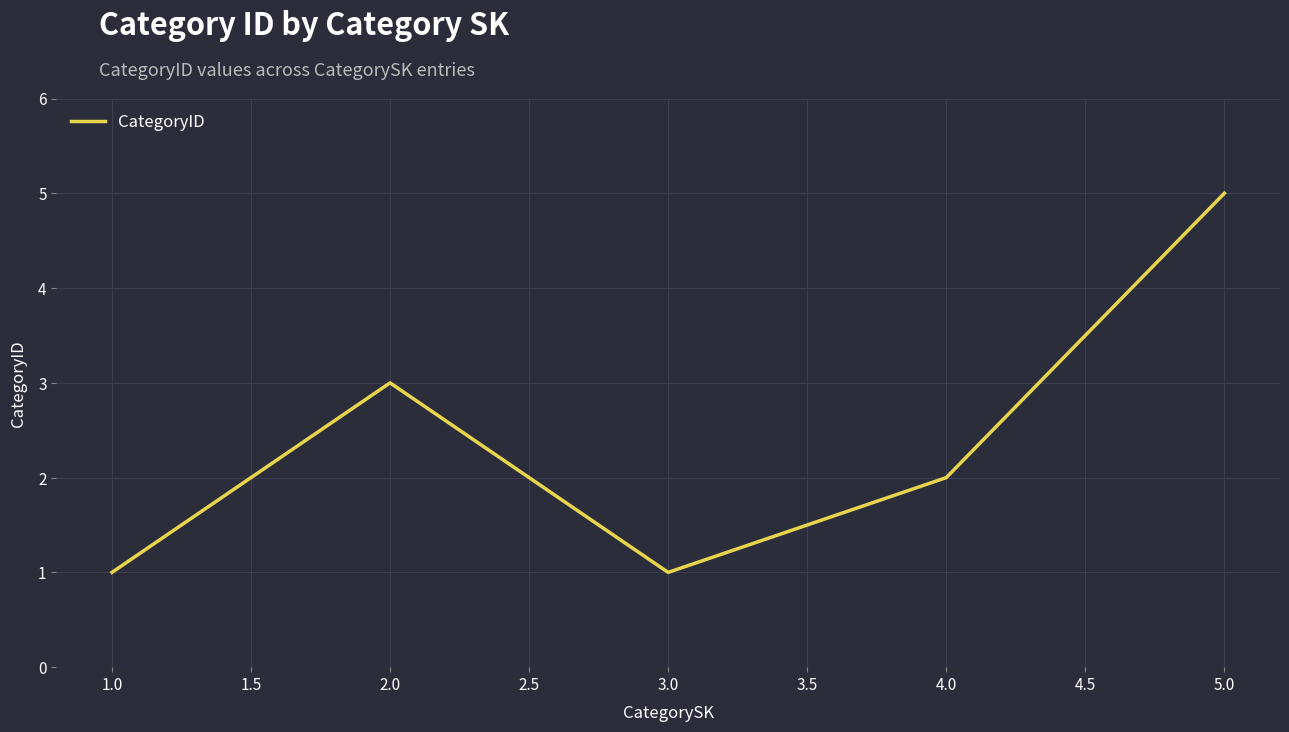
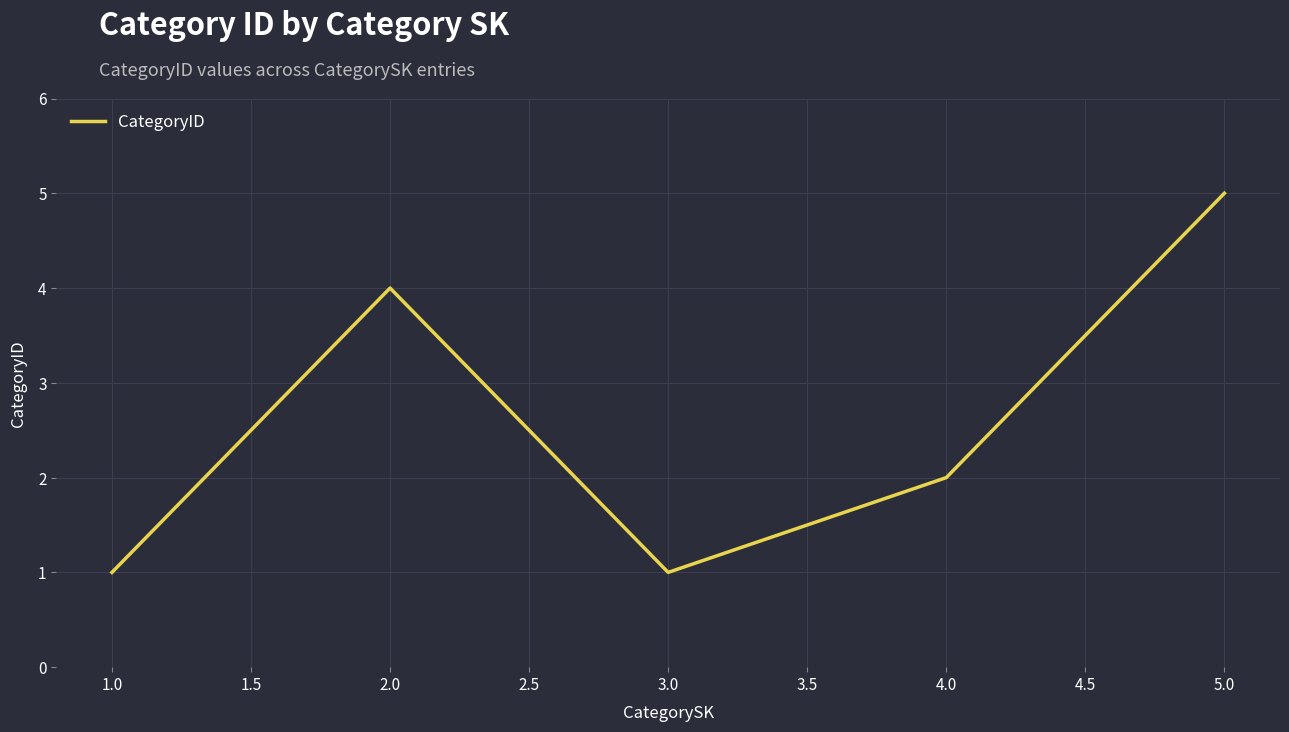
2.0: 3 -> 4
